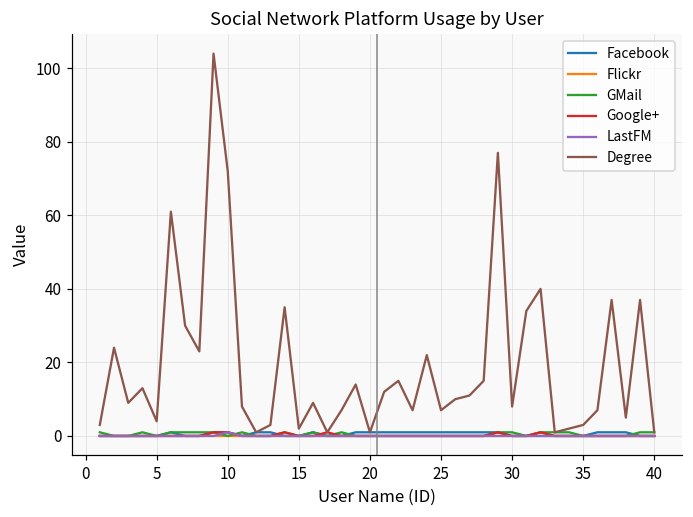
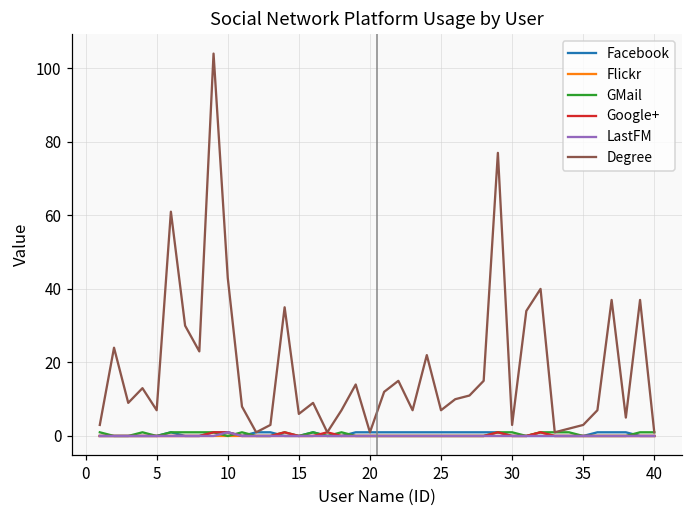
Degree, 5: 4 -> 7
Degree, 10: 72 -> 43
Degree, 15: 2 -> 6
Degree, 30: 8 -> 3
